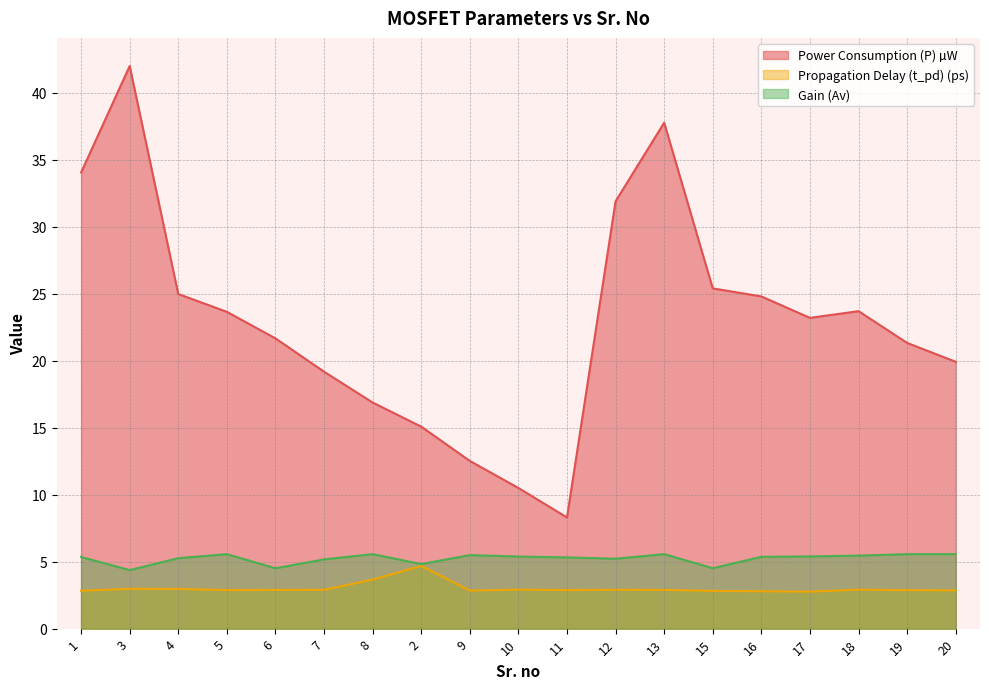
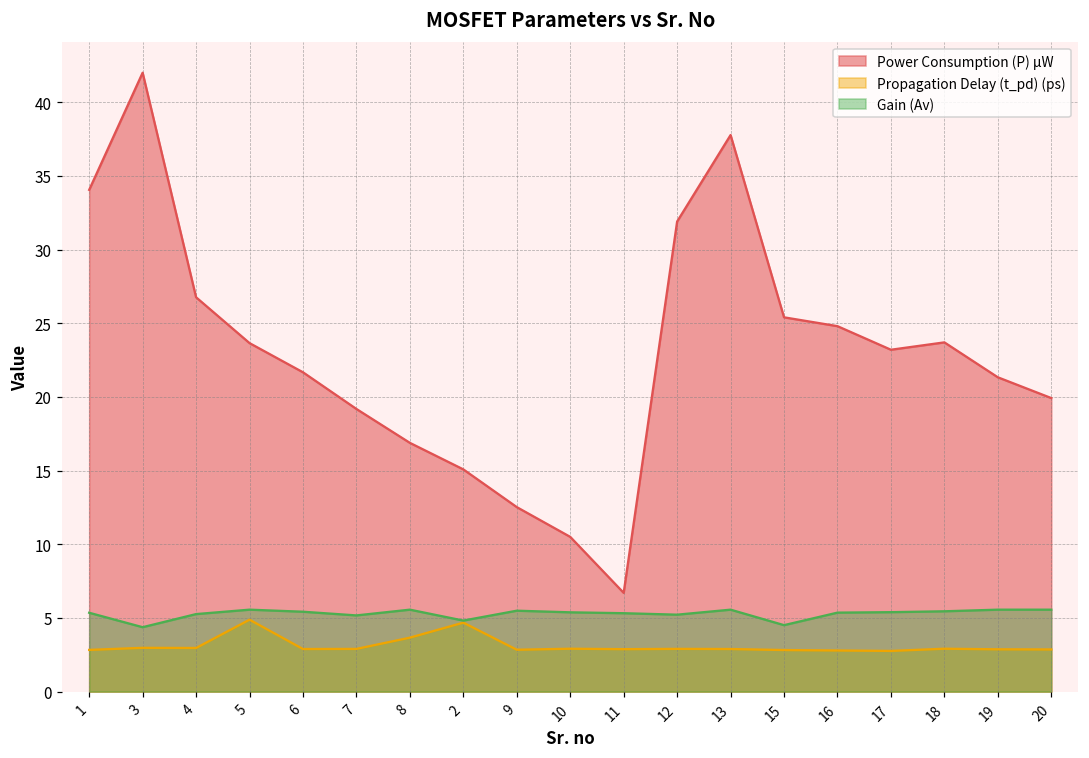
Power Consumption (P) µW, 4: 25.0 -> 26.8
Propagation Delay (t_pd) (ps), 5: 2.9 -> 4.9
Gain (Av), 6: 4.5 -> 5.4
Power Consumption (P) µW, 11: 8.3 -> 6.7
